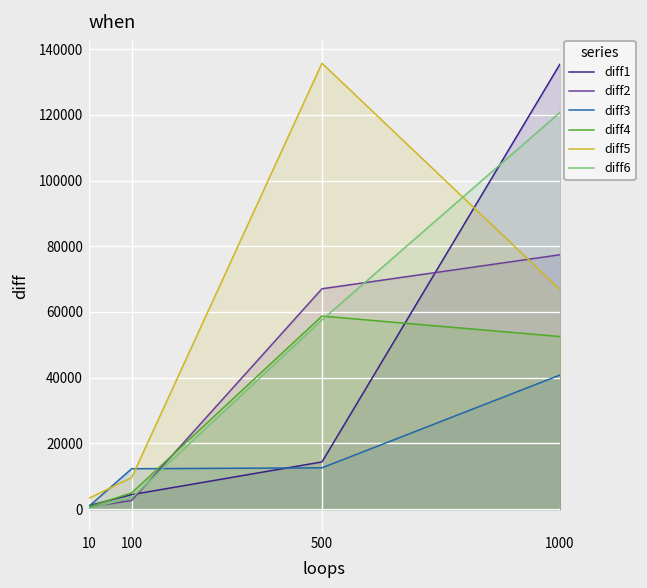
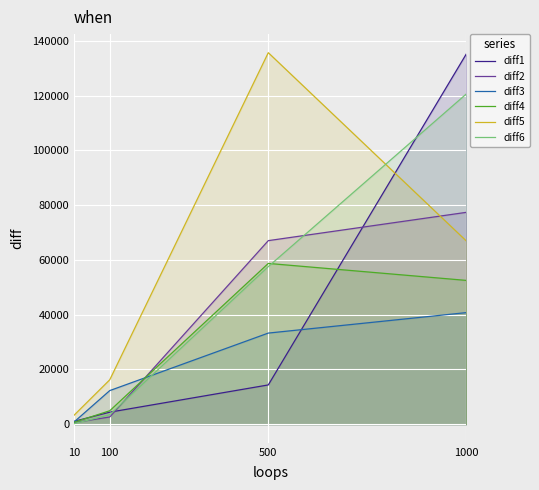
diff5, 100: 10000 -> 16000
diff3, 500: 13000 -> 33000
